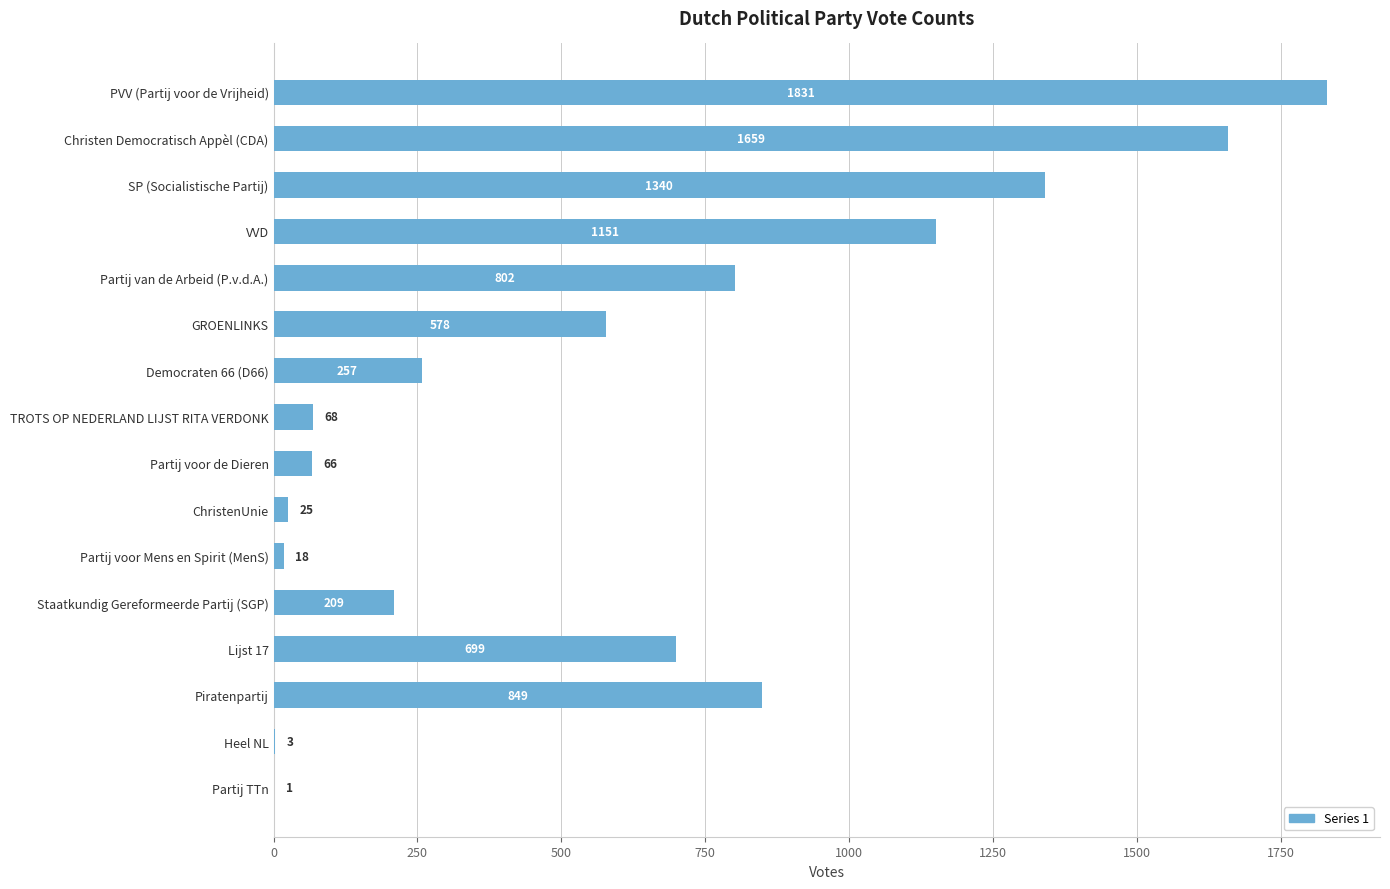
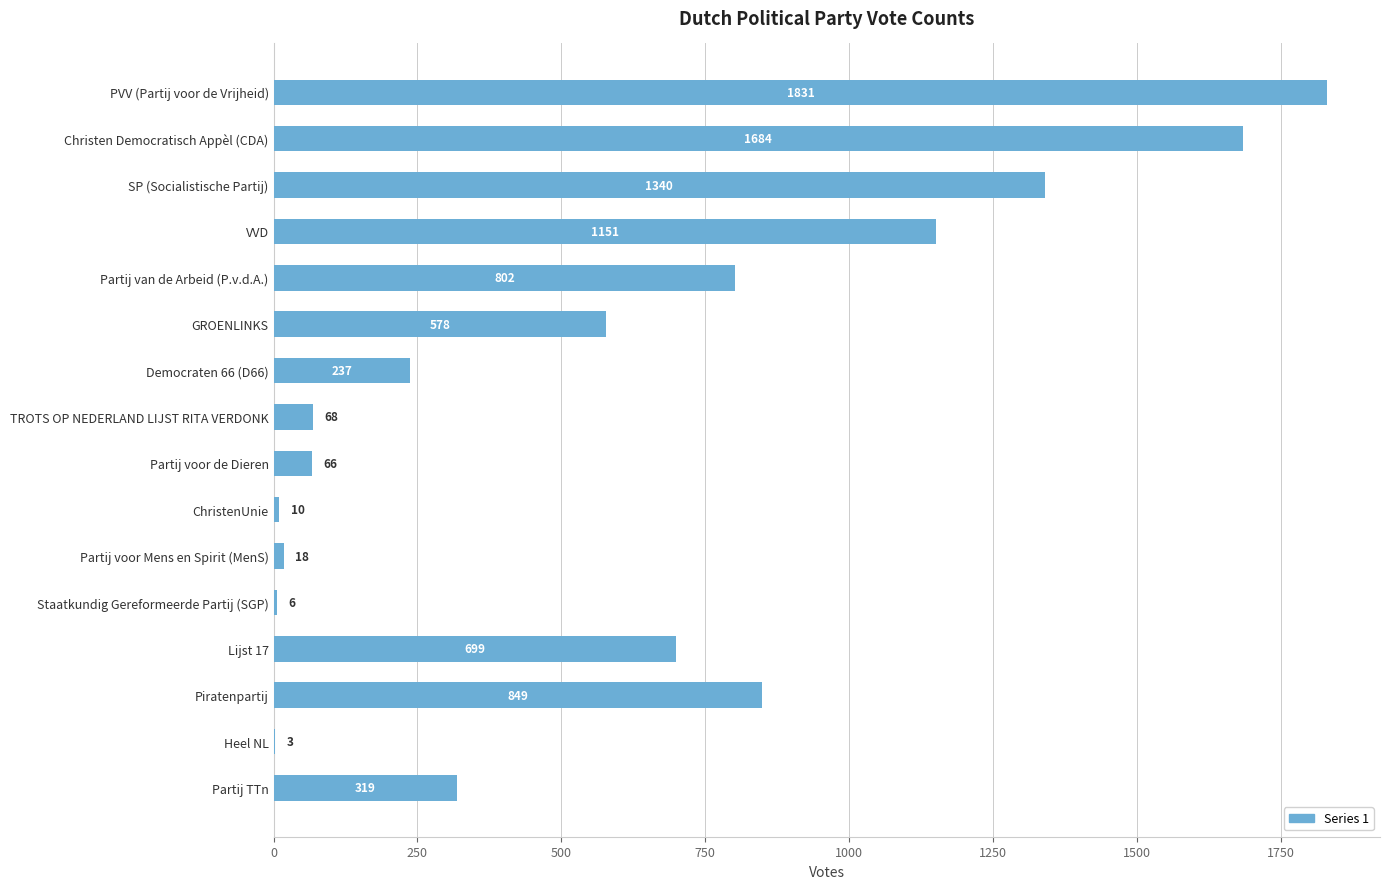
Christen Democratisch Appèl (CDA): 1659 -> 1684
Democraten 66 (D66): 257 -> 237
ChristenUnie: 25 -> 10
Staatkundig Gereformeerde Partij (SGP): 209 -> 6
Partij TTn: 1 -> 319
